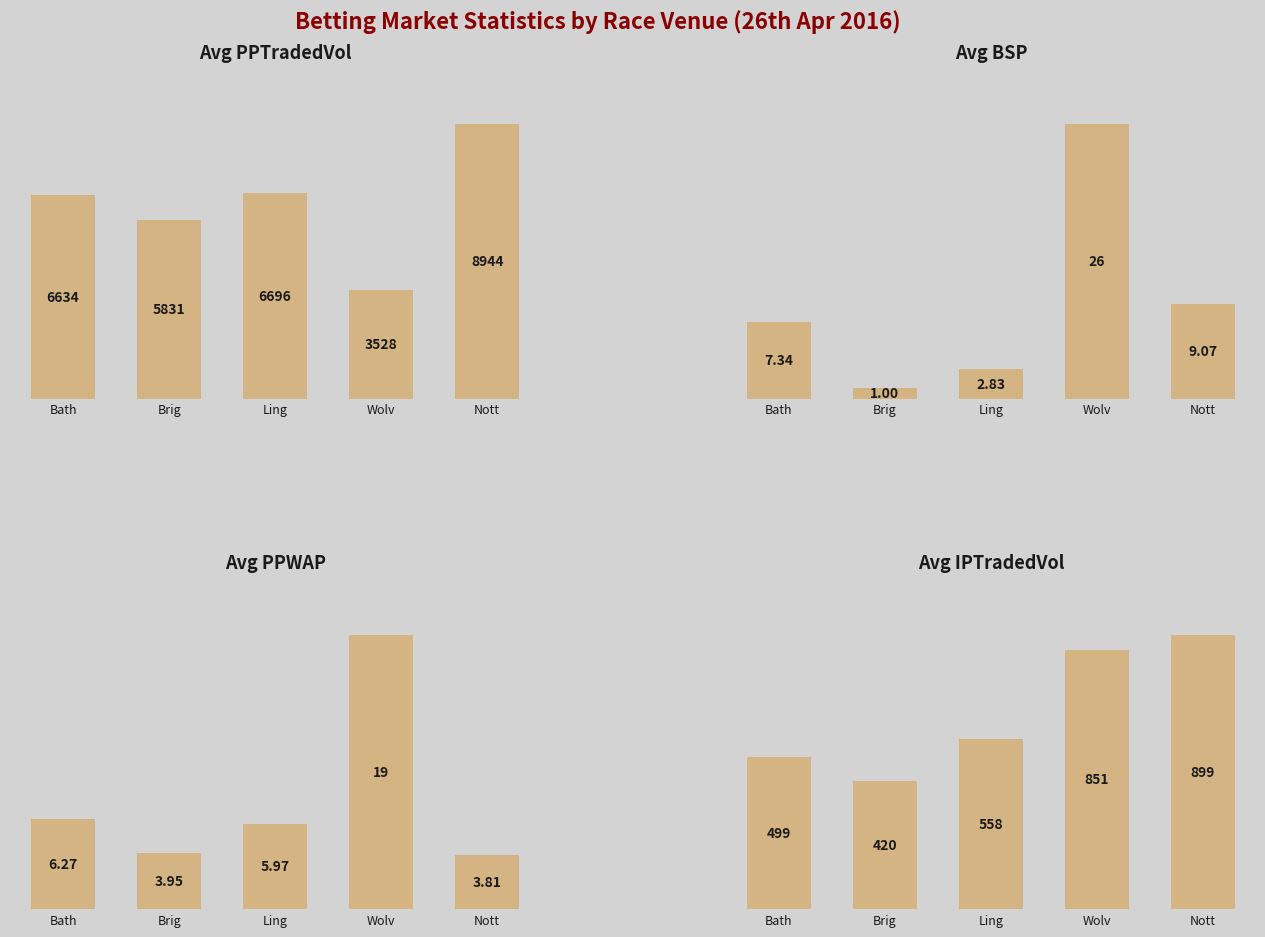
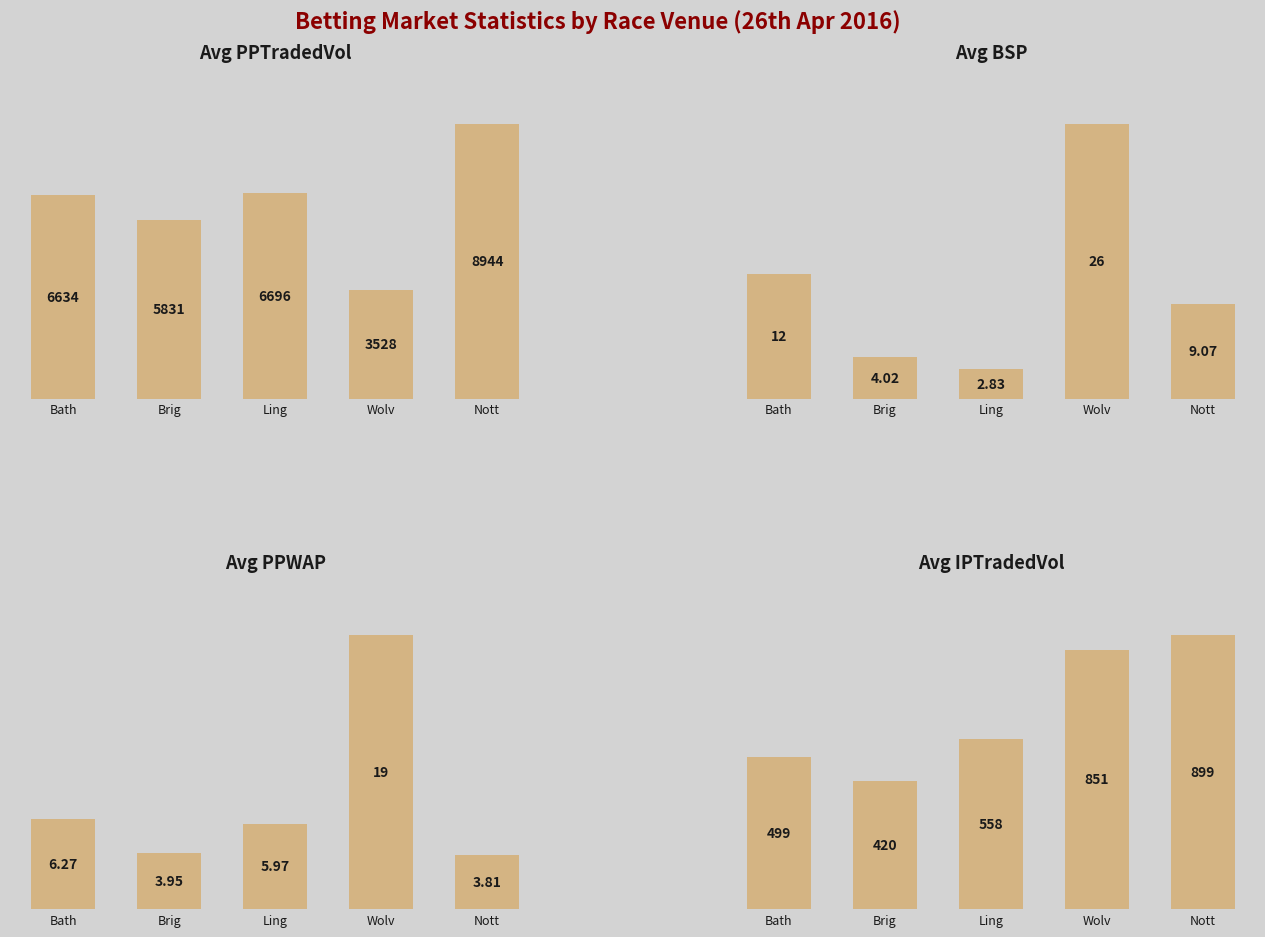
Avg BSP, Bath: 7.34 -> 12
Avg BSP, Brig: 1.00 -> 4.02
